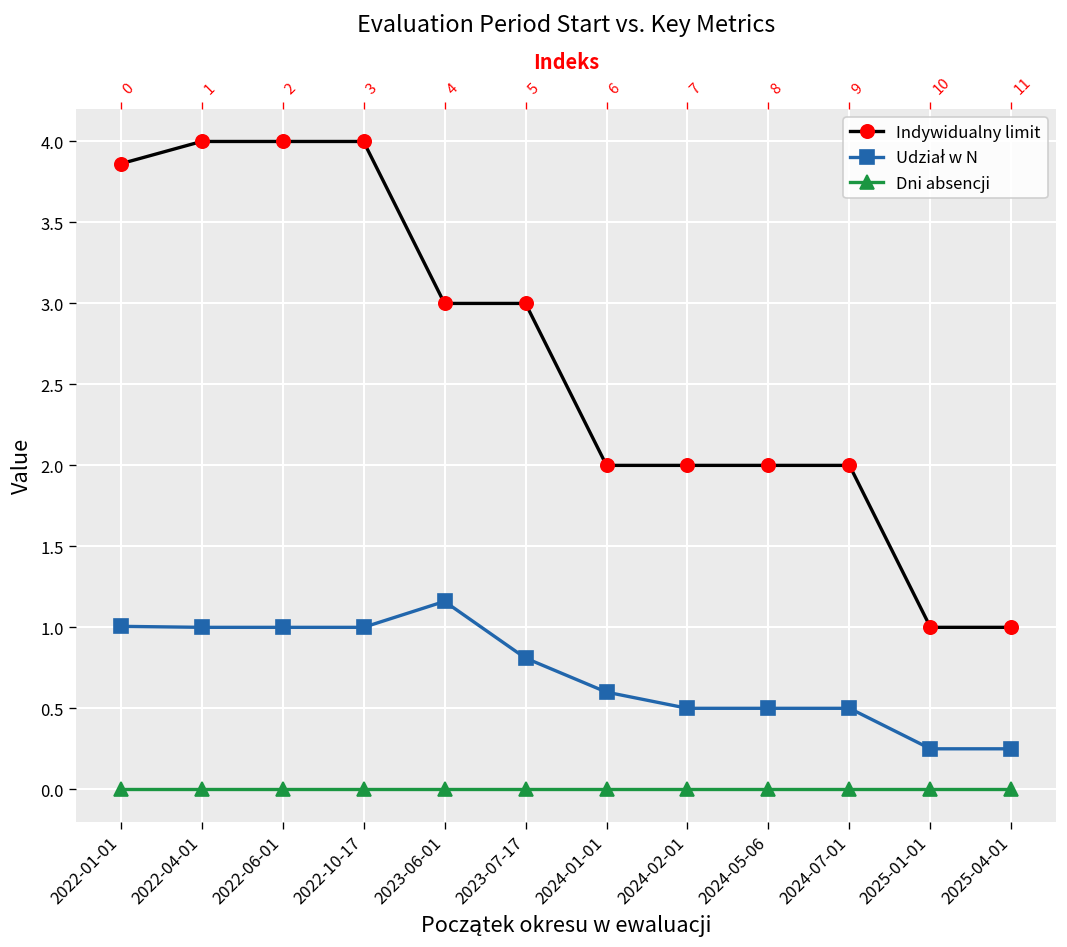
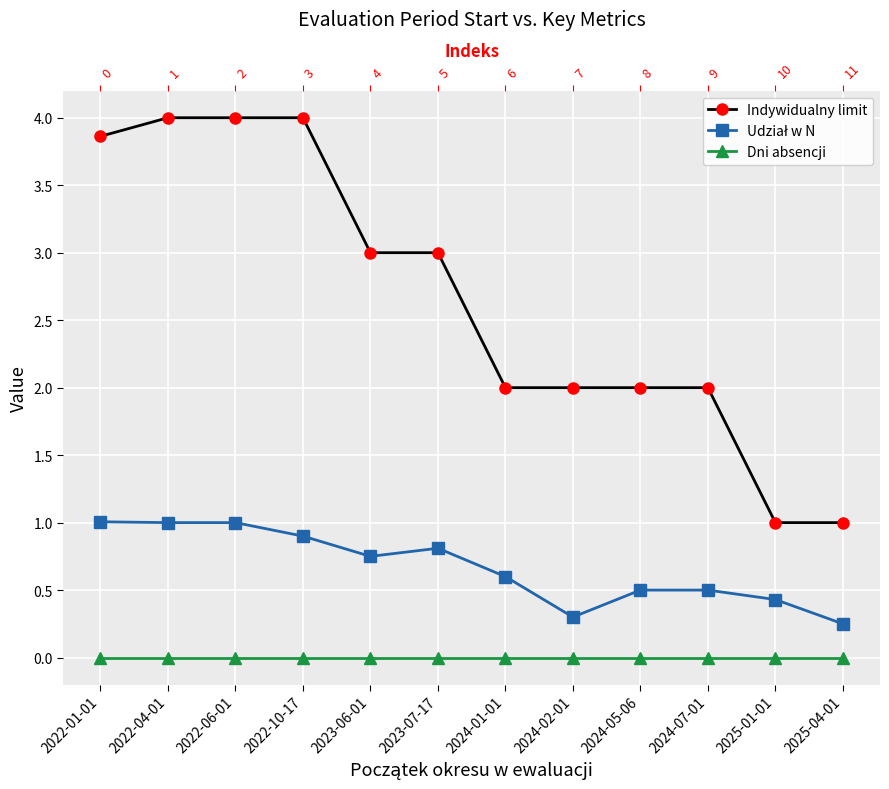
Udział w N, 2022-10-17: 1.0 -> 0.9
Udział w N, 2023-06-01: 1.16 -> 0.75
Udział w N, 2024-02-01: 0.5 -> 0.3
Udział w N, 2025-01-01: 0.25 -> 0.43
